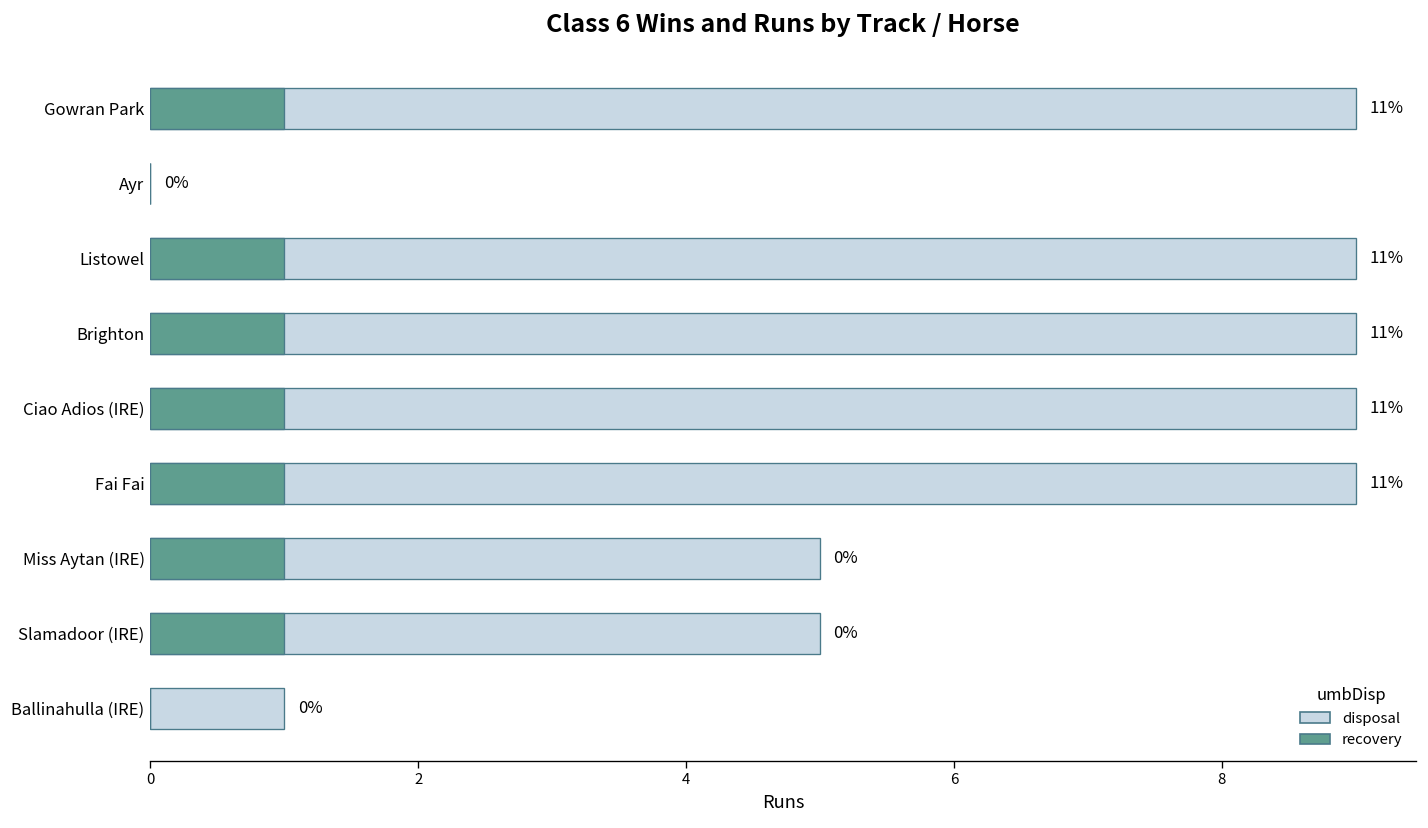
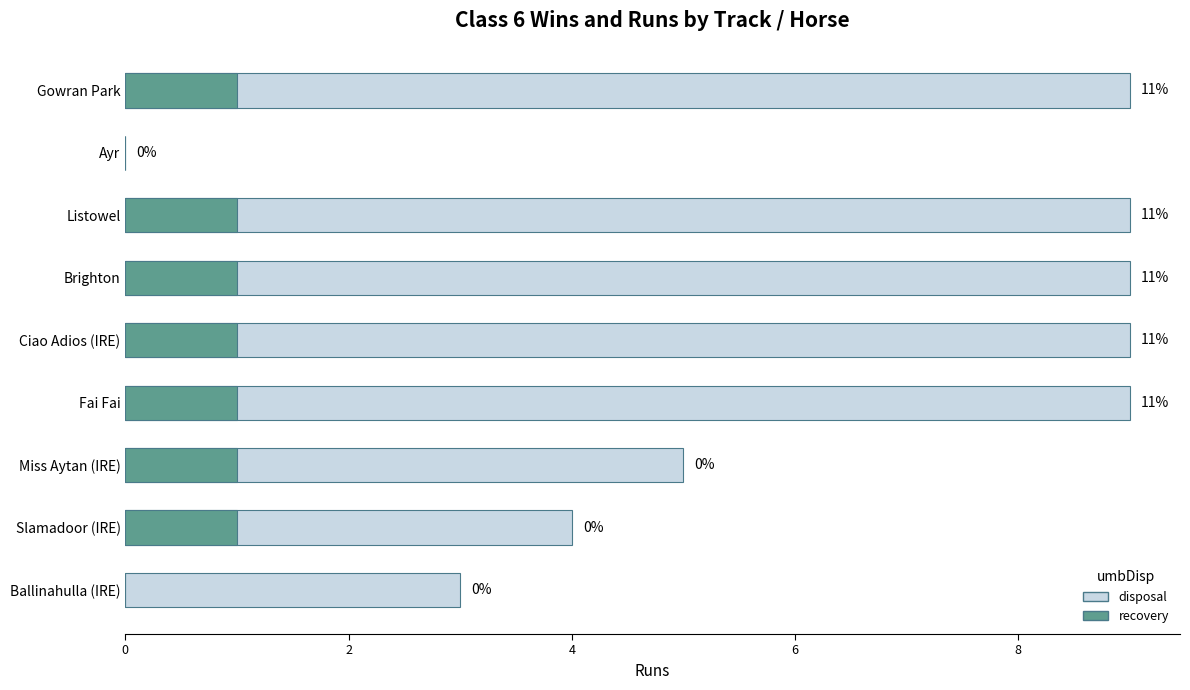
disposal, Slamadoor (IRE): 5 -> 4
disposal, Ballinahulla (IRE): 1 -> 3
